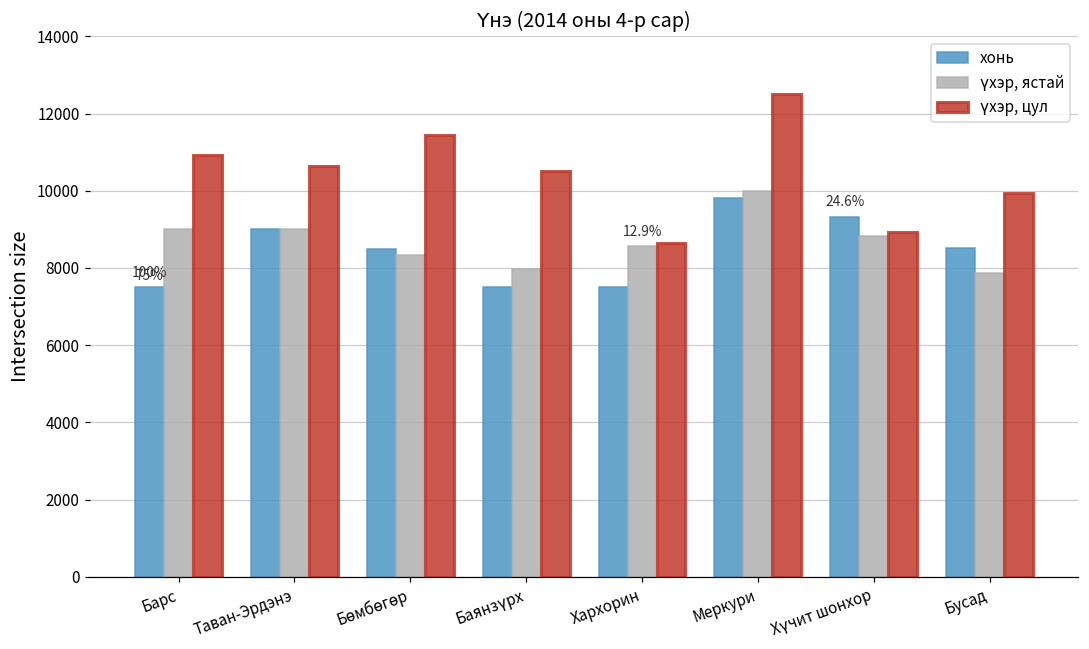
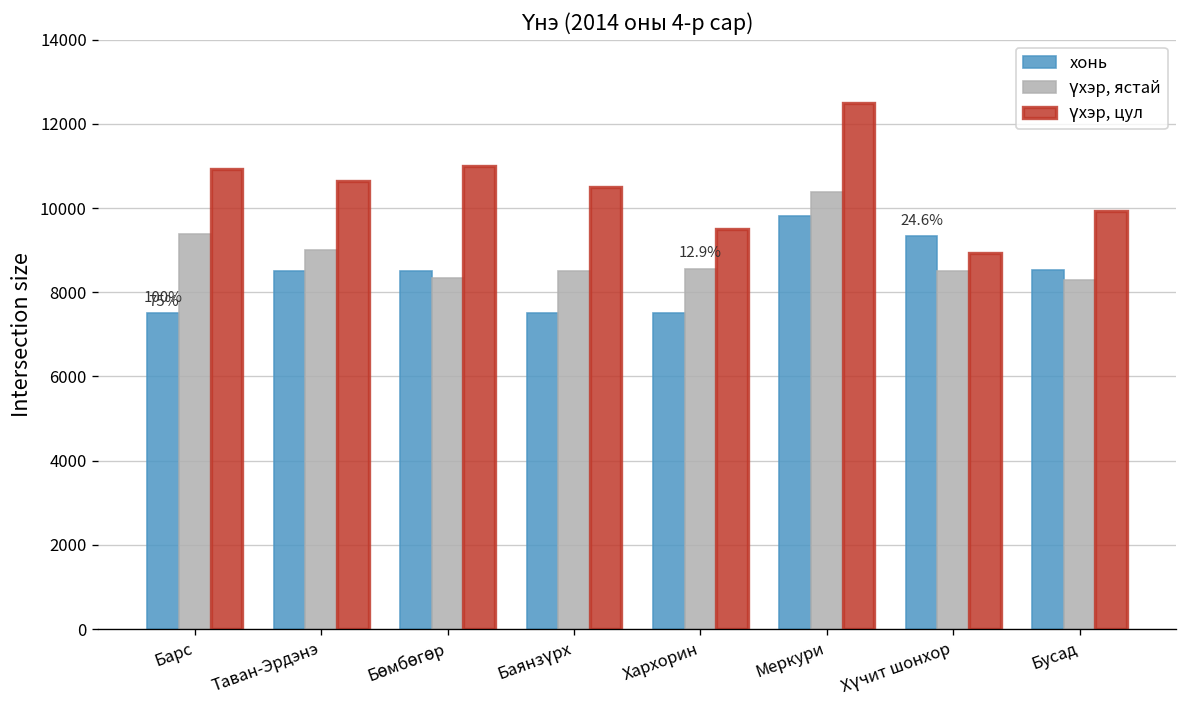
үхэр, ястай, Барс: 9000 -> 9400
хонь, Таван-Эрдэнэ: 9000 -> 8500
үхэр, цул, Бөмбөгөр: 11500 -> 11000
үхэр, ястай, Баянзүрх: 8000 -> 8500
үхэр, цул, Хархорин: 8700 -> 9500
үхэр, ястай, Меркури: 10000 -> 10400
үхэр, ястай, Хүчит шонхор: 8800 -> 8500
үхэр, ястай, Бусад: 7900 -> 8300
